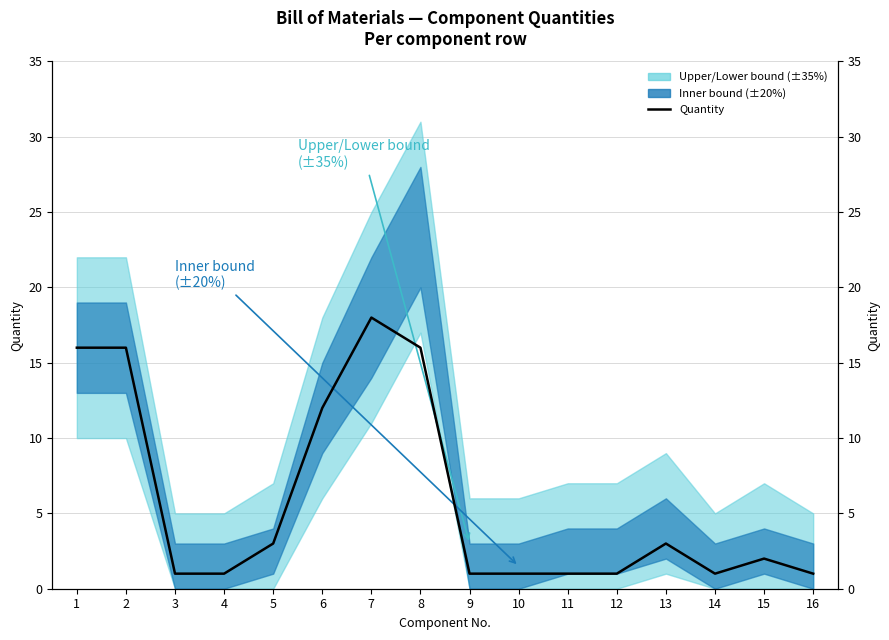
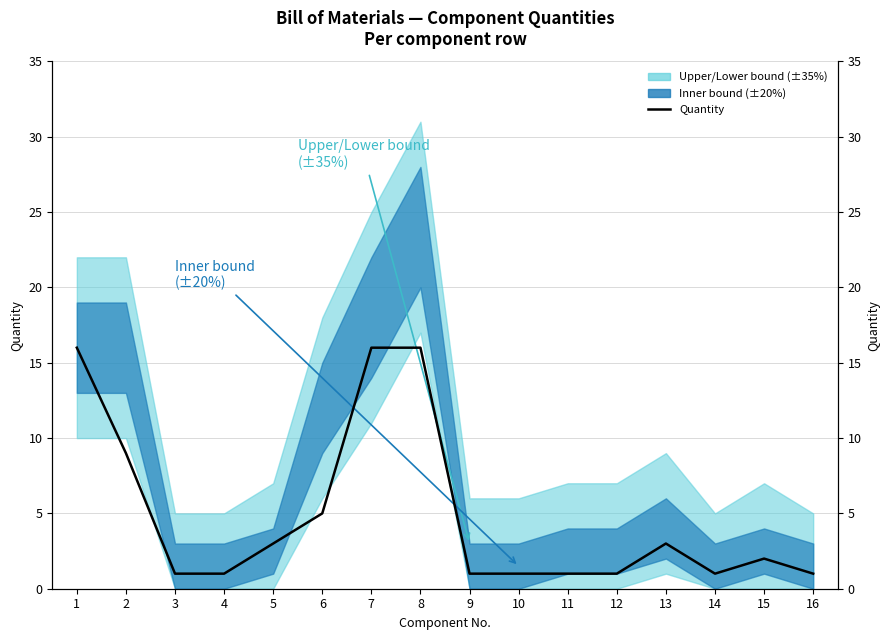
Quantity, 2: 16 -> 9
Quantity, 6: 12 -> 5
Quantity, 7: 18 -> 16
